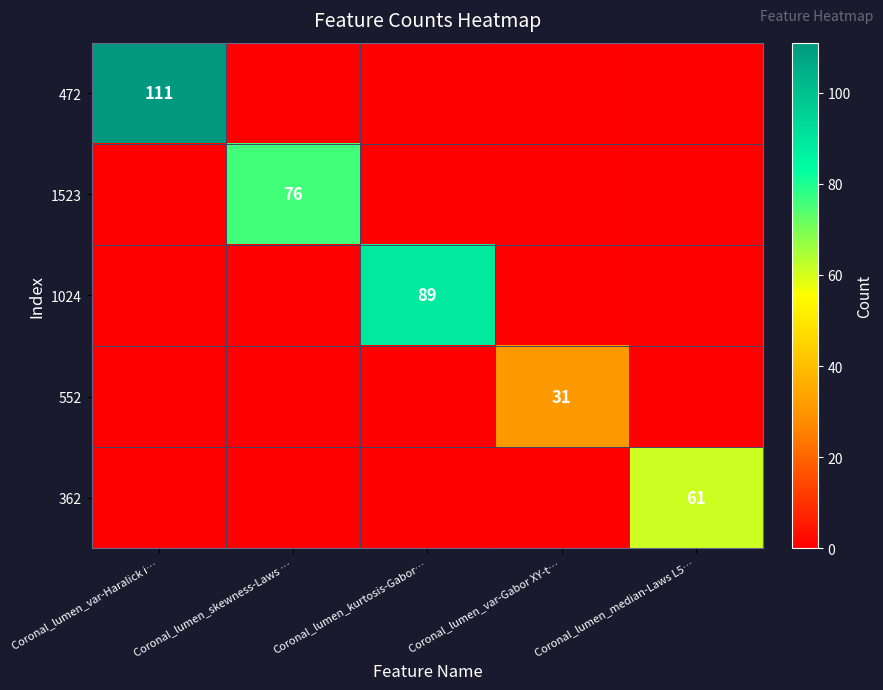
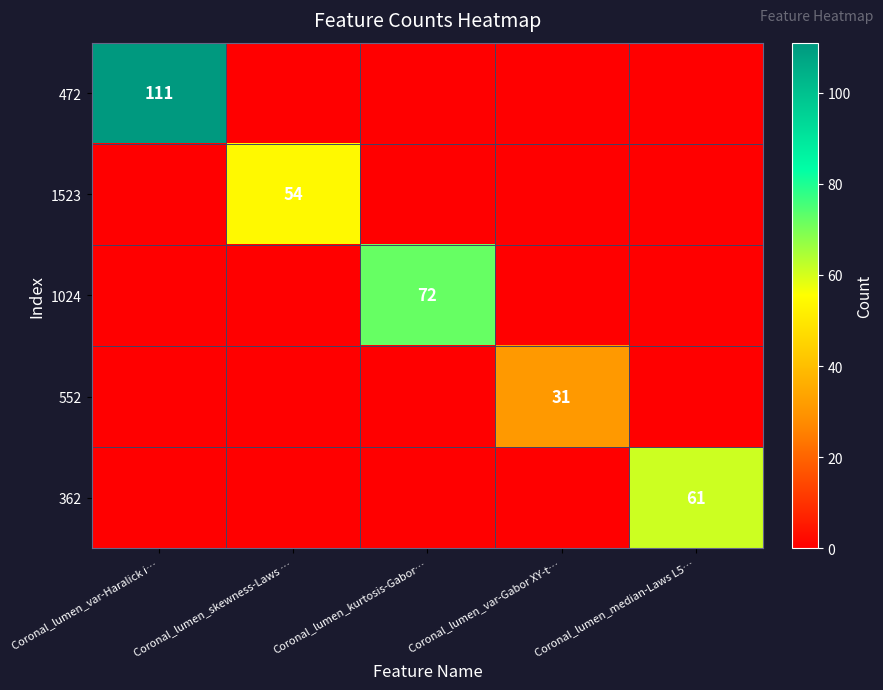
1523, Coronal_lumen_skewness-Laws …: 76 -> 54
1024, Coronal_lumen_kurtosis-Gabor…: 89 -> 72
